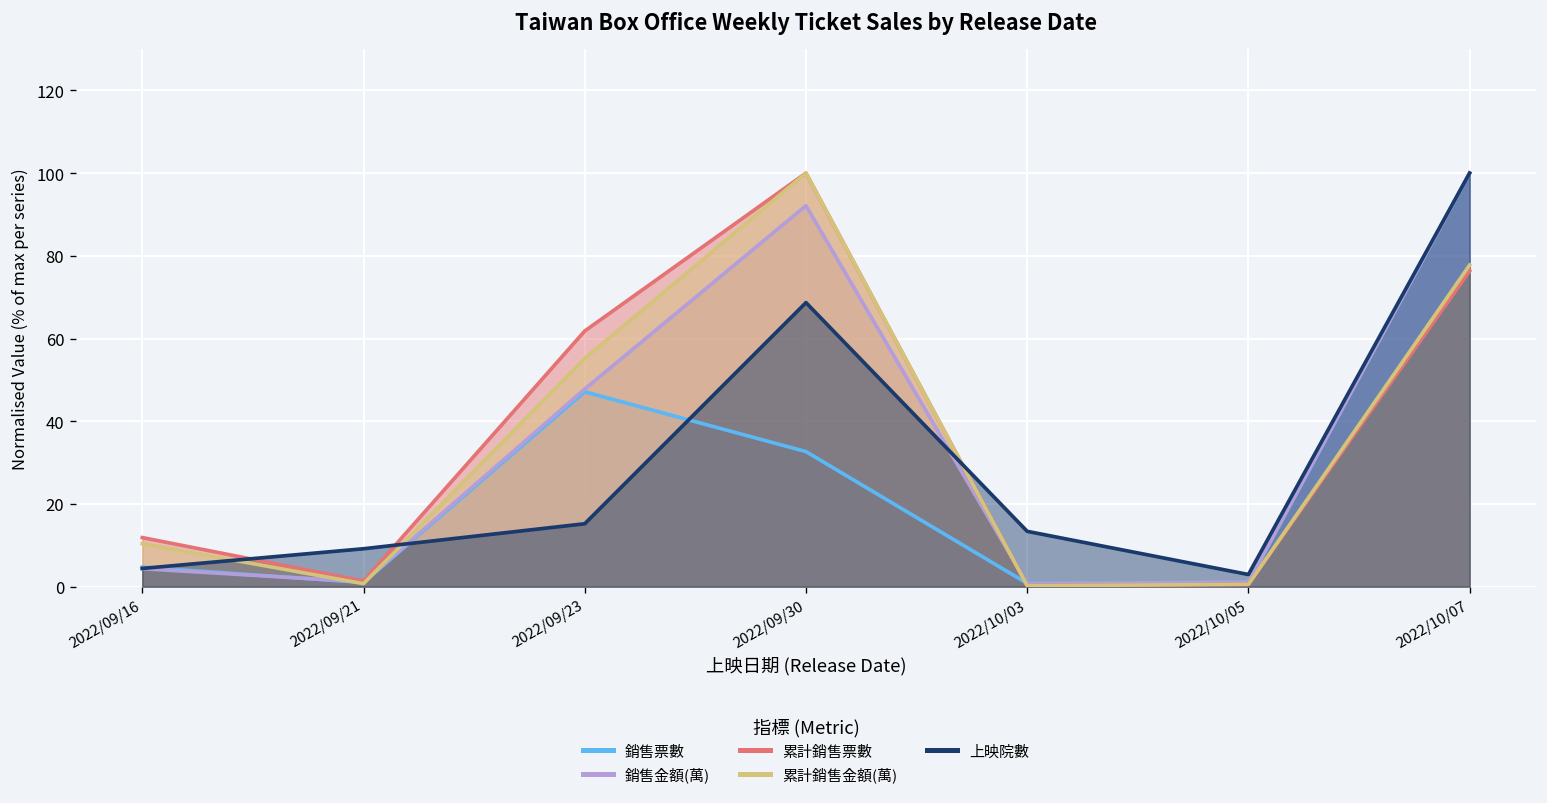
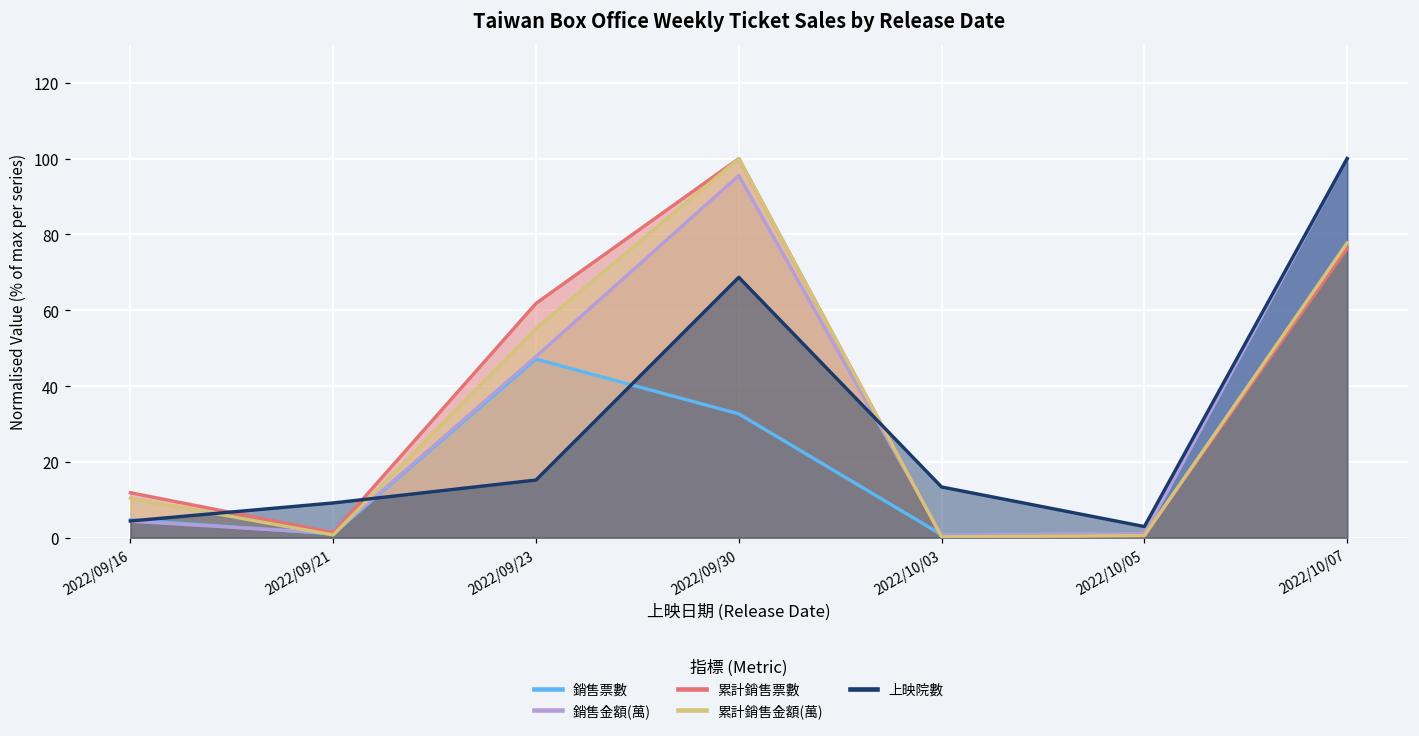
銷售金額(萬), 2022/09/30: 92 -> 96
